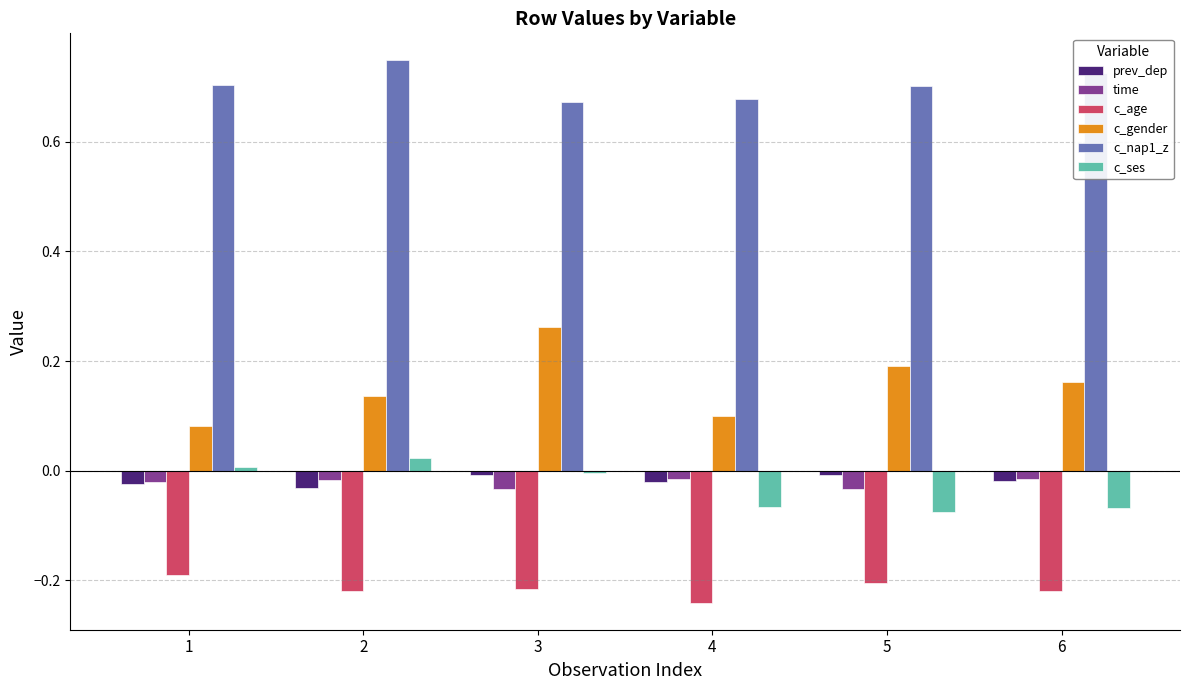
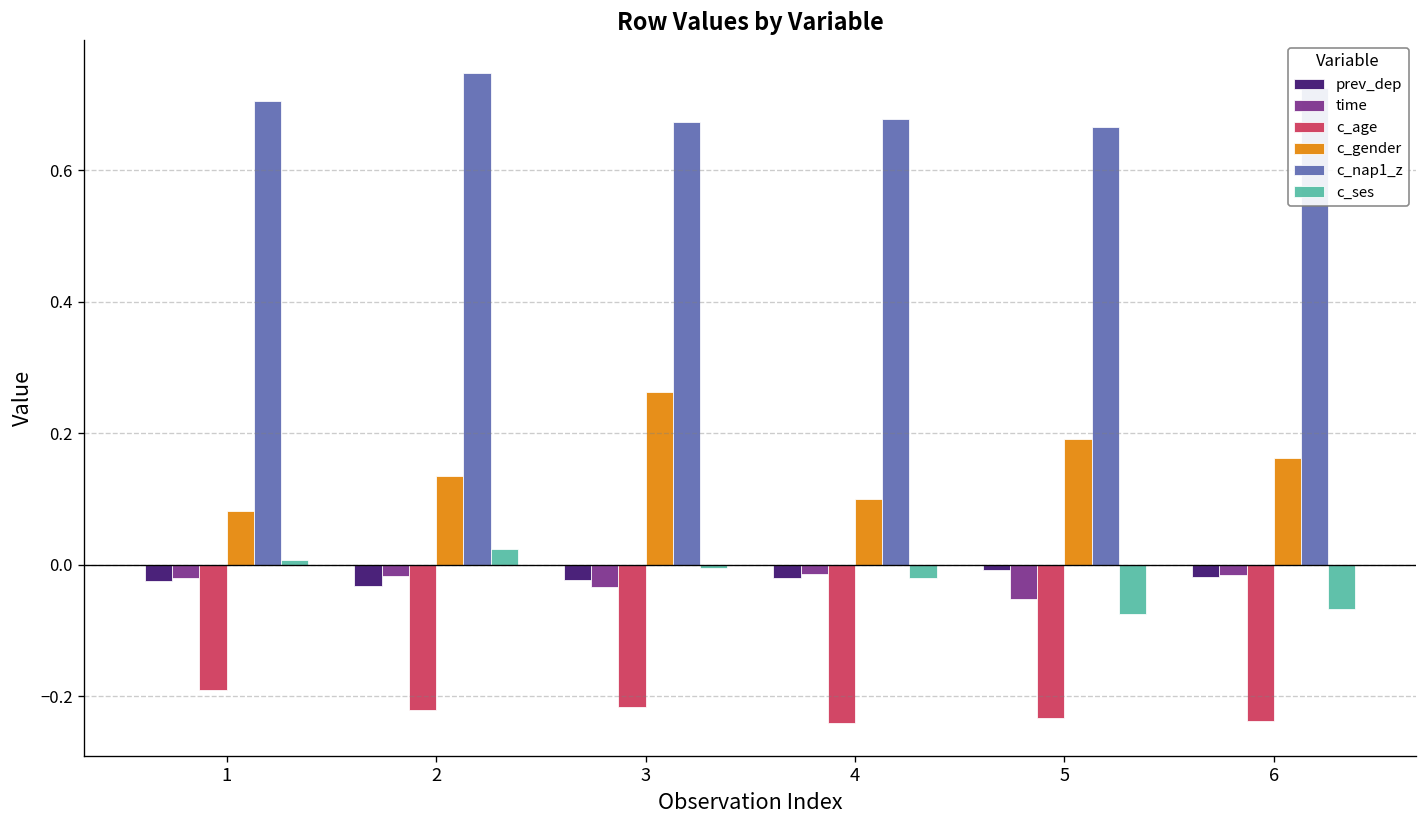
prev_dep, 3: -0.01 -> -0.02
c_ses, 4: -0.07 -> -0.02
time, 5: -0.03 -> -0.05
c_age, 5: -0.21 -> -0.23
c_nap1_z, 5: 0.70 -> 0.67
c_age, 6: -0.22 -> -0.24
